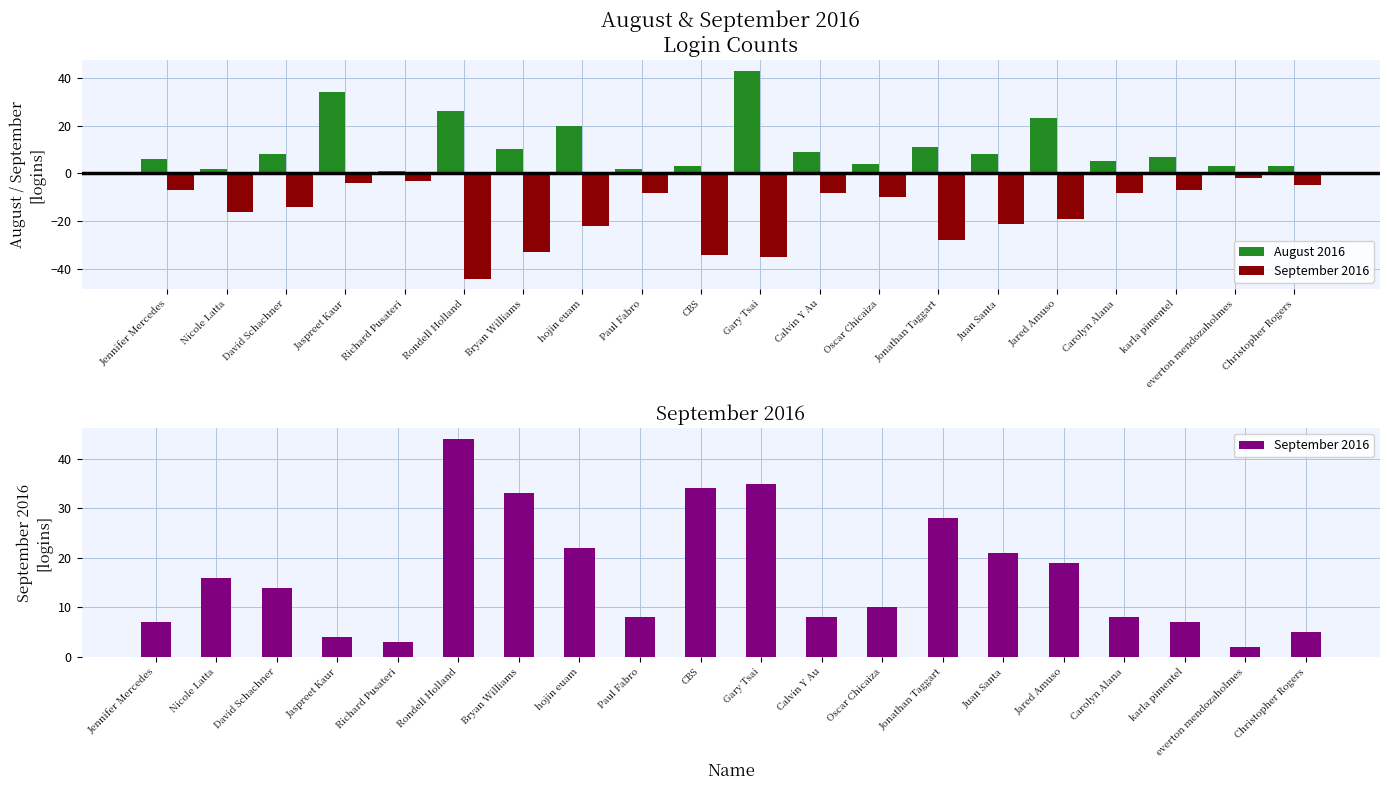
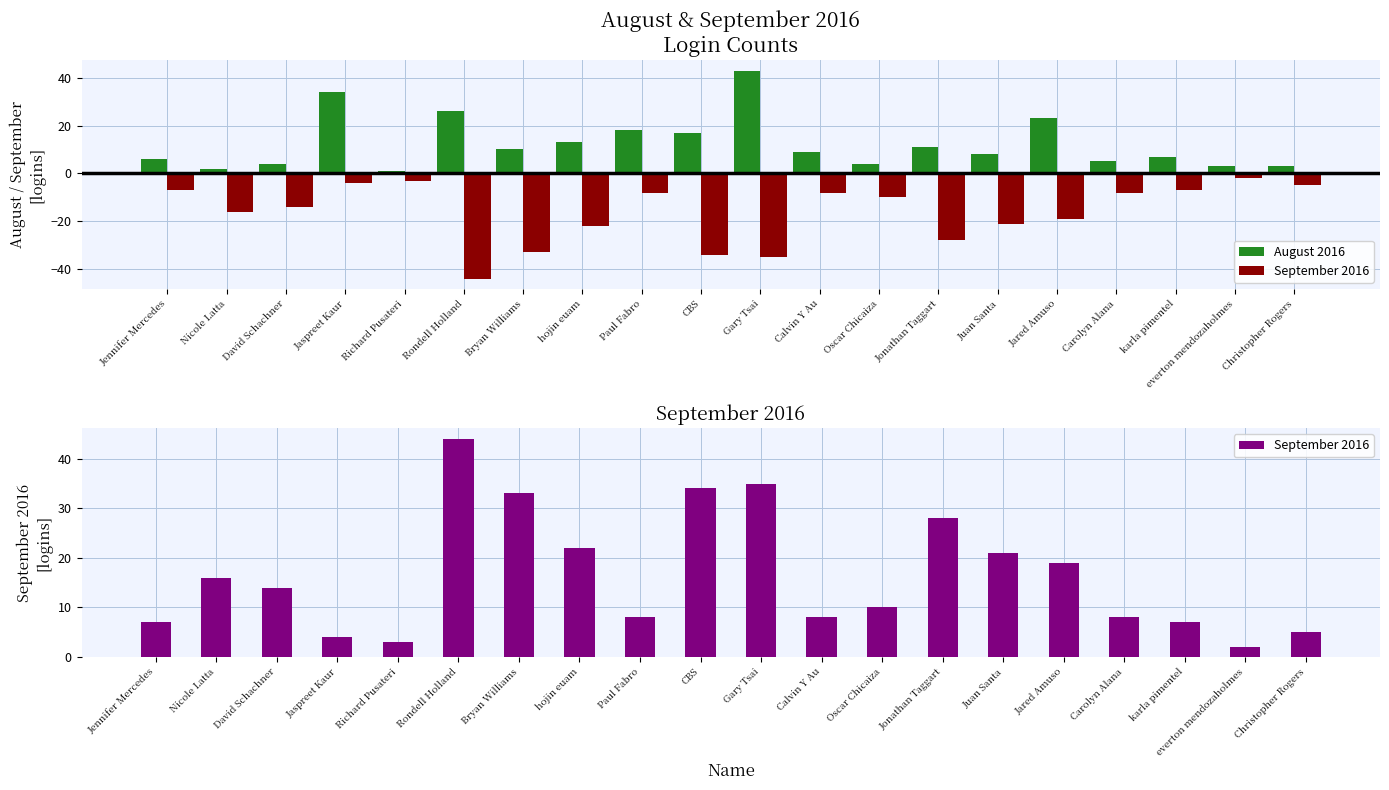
August & September 2016 Login Counts, August 2016, David Schachner: 8 -> 4
August & September 2016 Login Counts, August 2016, hojin euam: 20 -> 13
August & September 2016 Login Counts, August 2016, Paul Fabro: 2 -> 18
August & September 2016 Login Counts, August 2016, CBS: 3 -> 17
